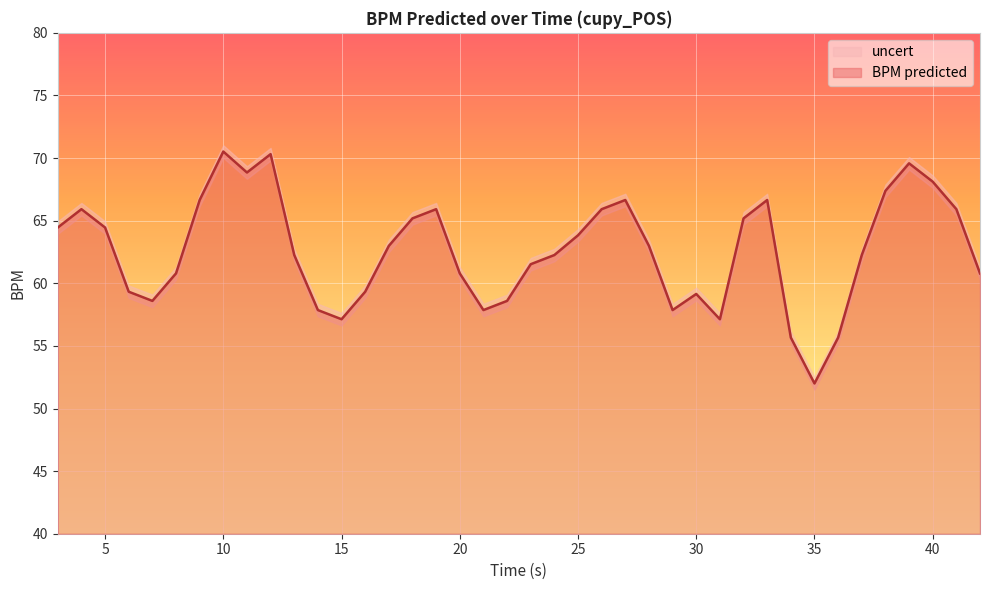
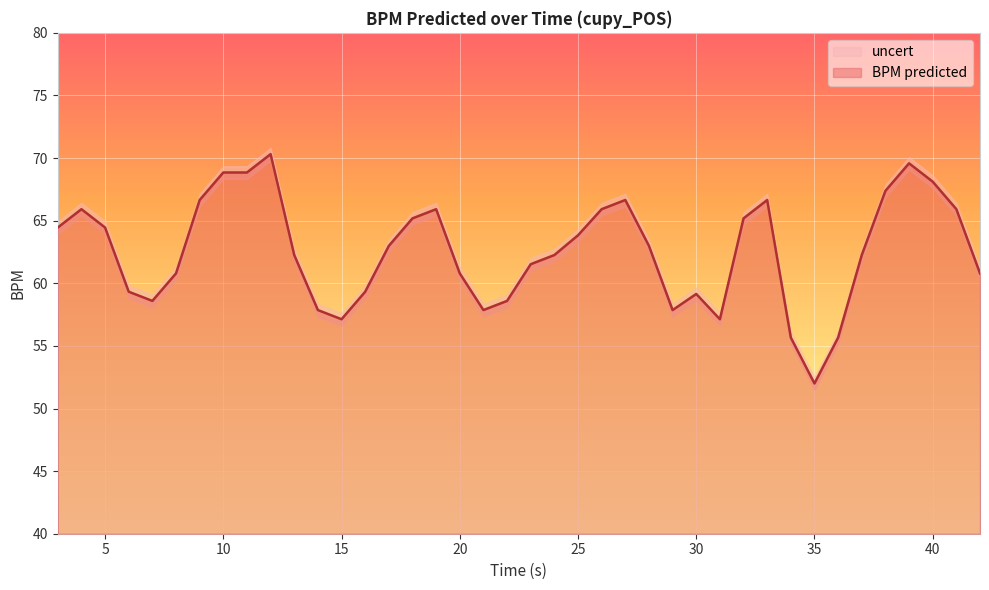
BPM predicted, 10: 70.5 -> 68.8
